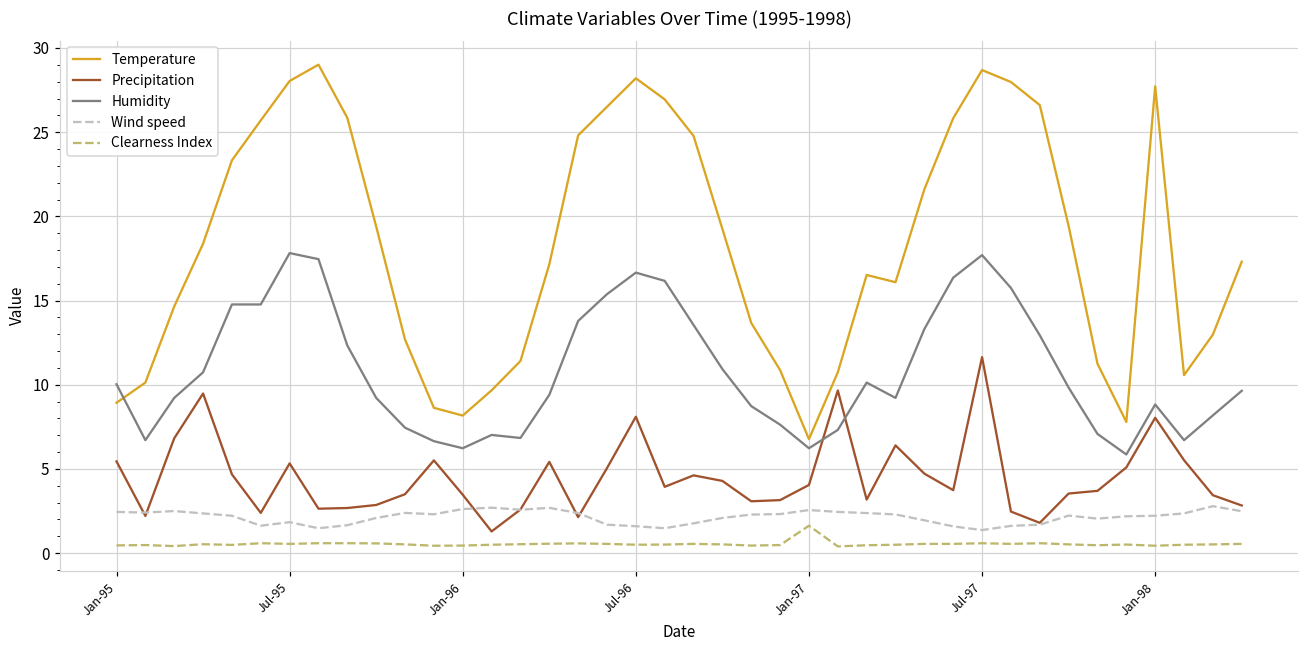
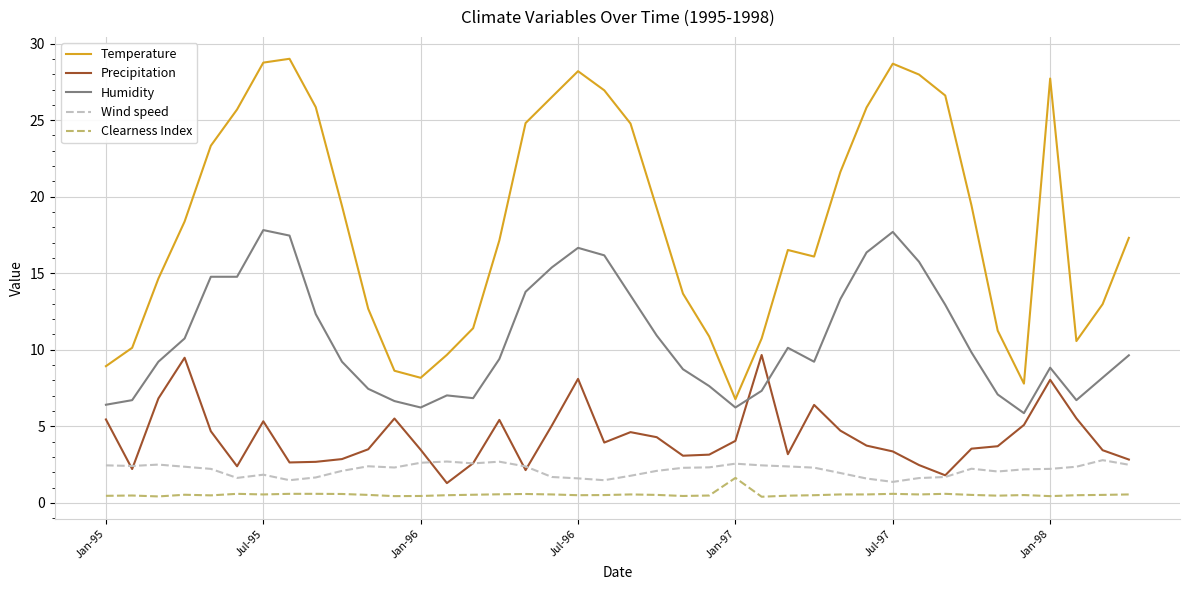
Humidity, Jan-95: 10.0 -> 6.4
Temperature, Jul-95: 28.0 -> 28.8
Precipitation, Jul-97: 11.6 -> 3.4
